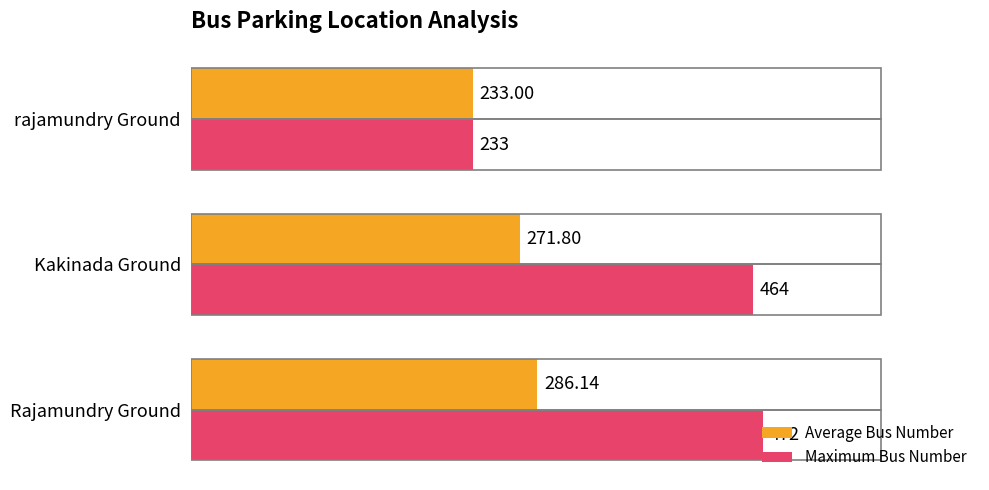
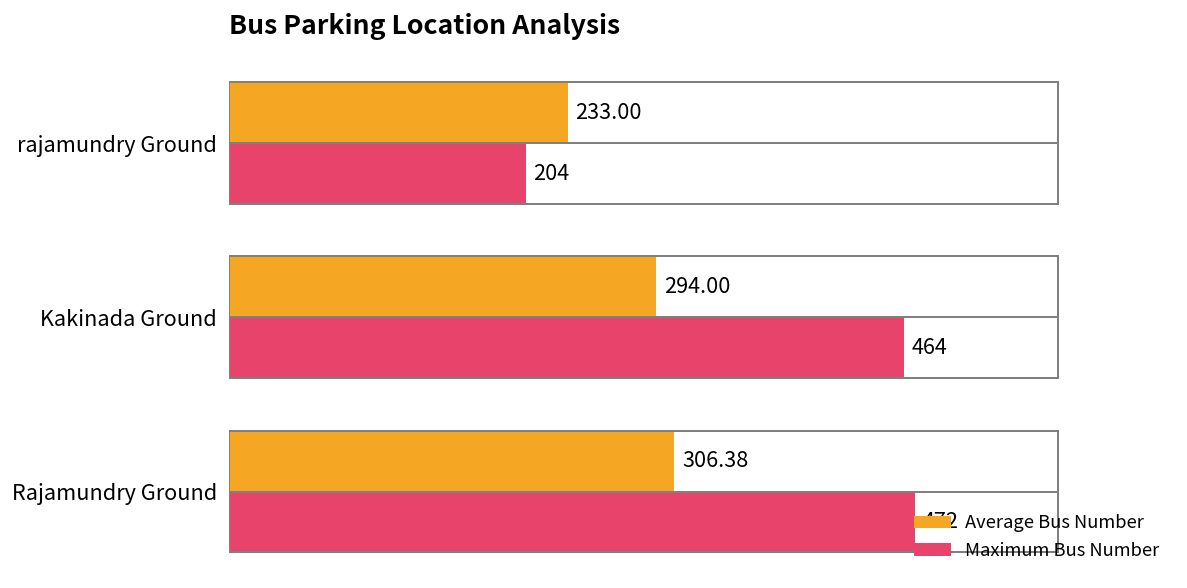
Maximum Bus Number, rajamundry Ground: 233 -> 204
Average Bus Number, Kakinada Ground: 271.80 -> 294.00
Average Bus Number, Rajamundry Ground: 286.14 -> 306.38
